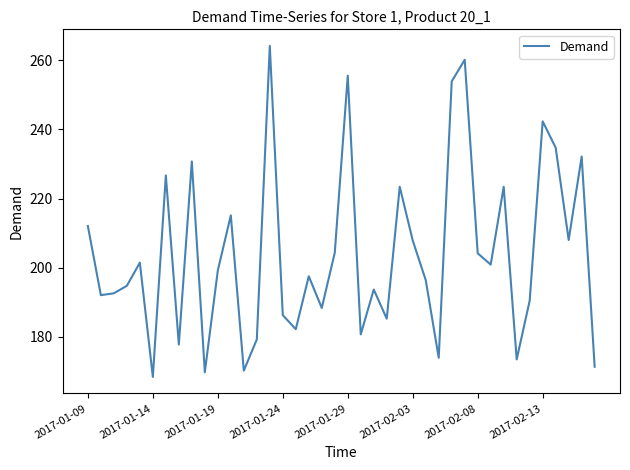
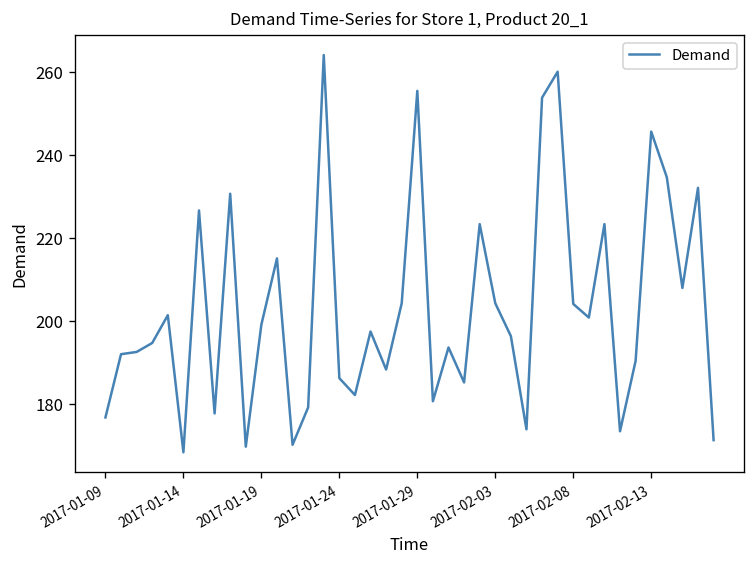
2017-01-09: 212 -> 177
2017-02-03: 208 -> 204
2017-02-13: 242 -> 246
